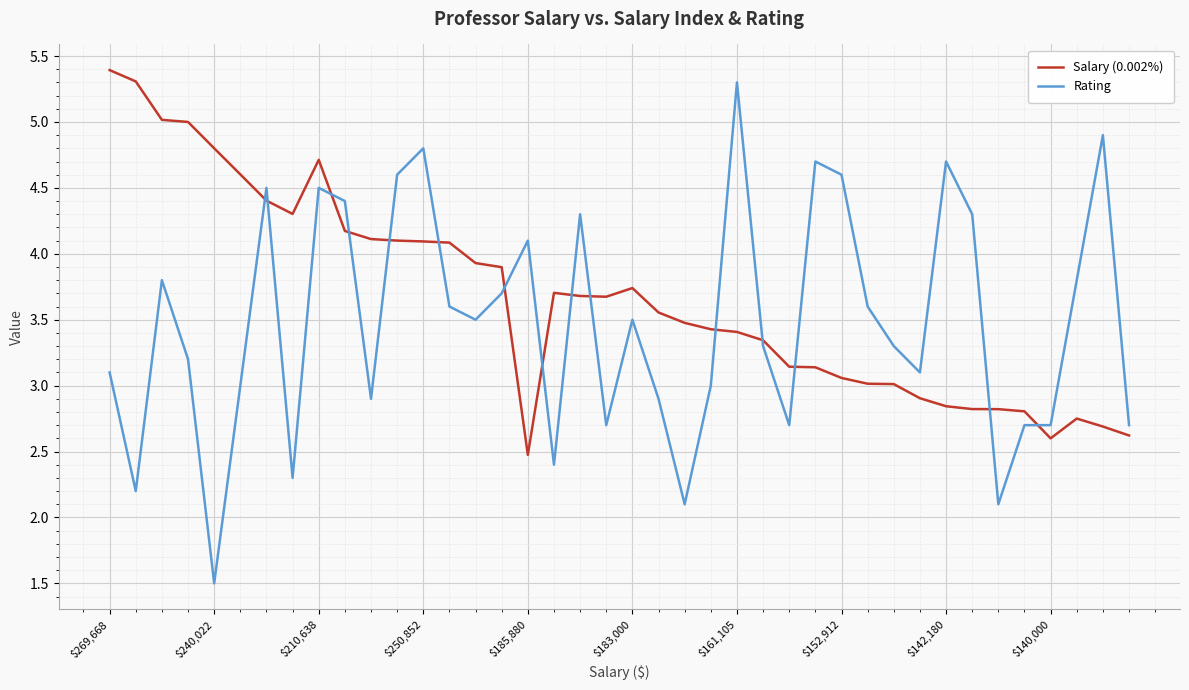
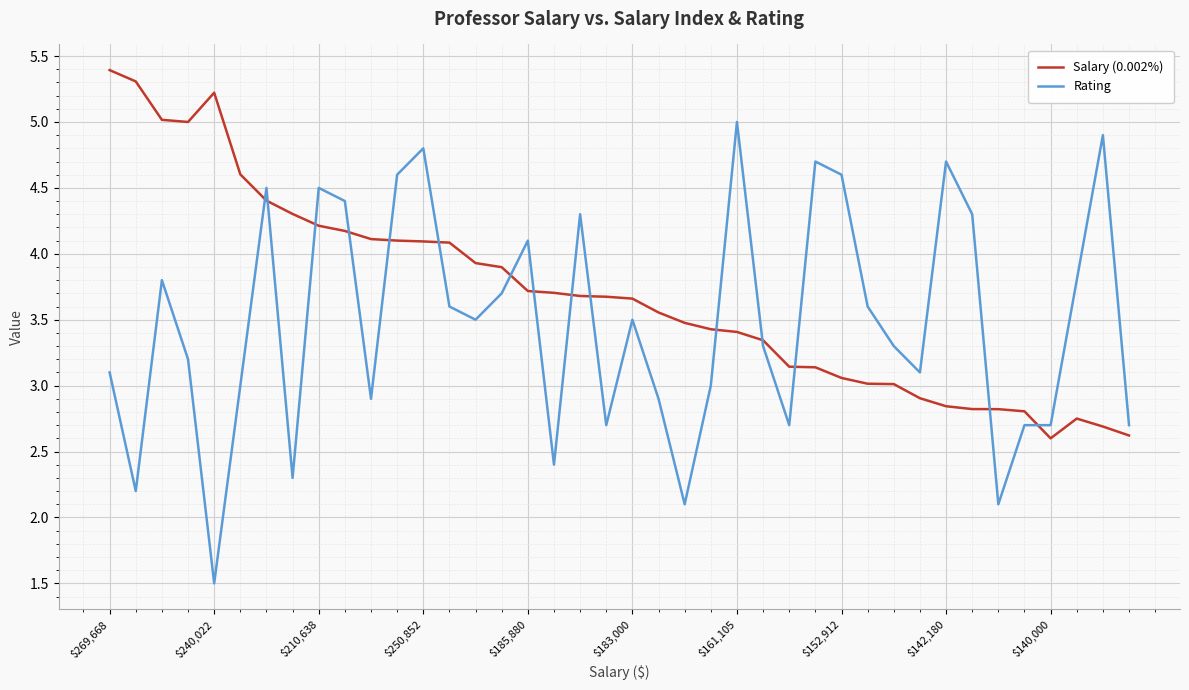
Salary (0.002%), $240,022: 4.80 -> 5.22
Salary (0.002%), $210,638: 4.71 -> 4.21
Salary (0.002%), $185,880: 2.47 -> 3.72
Salary (0.002%), $183,000: 3.74 -> 3.66
Rating, $161,105: 5.3 -> 5.0
